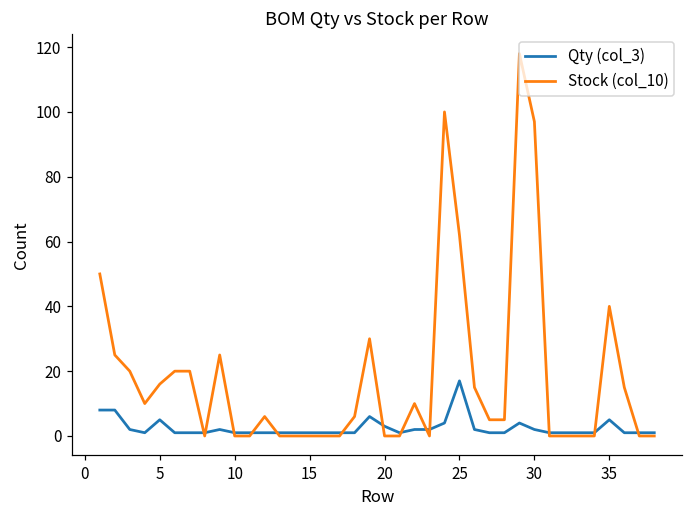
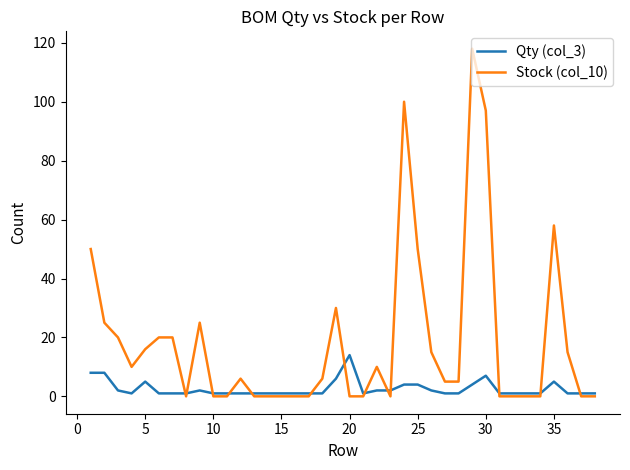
Qty (col_3), 20: 3 -> 14
Qty (col_3), 25: 17 -> 4
Stock (col_10), 25: 62 -> 50
Qty (col_3), 30: 2 -> 7
Stock (col_10), 35: 40 -> 58
